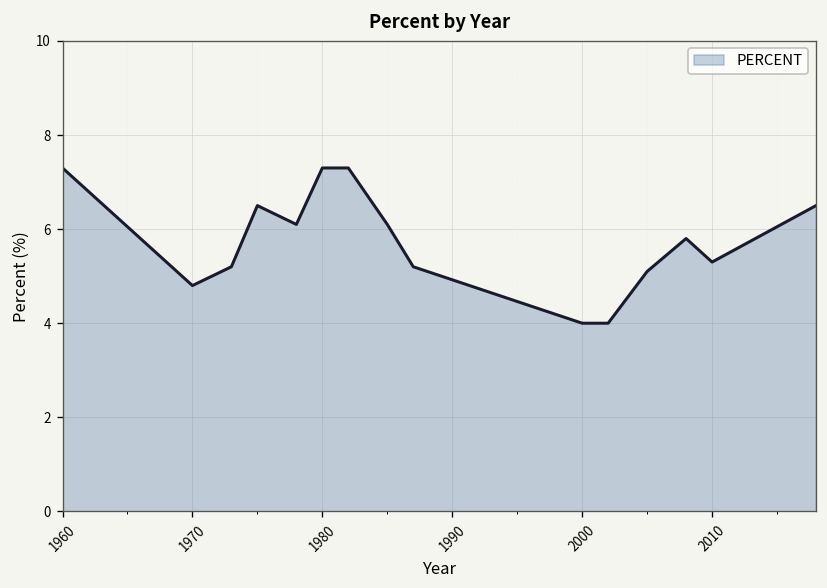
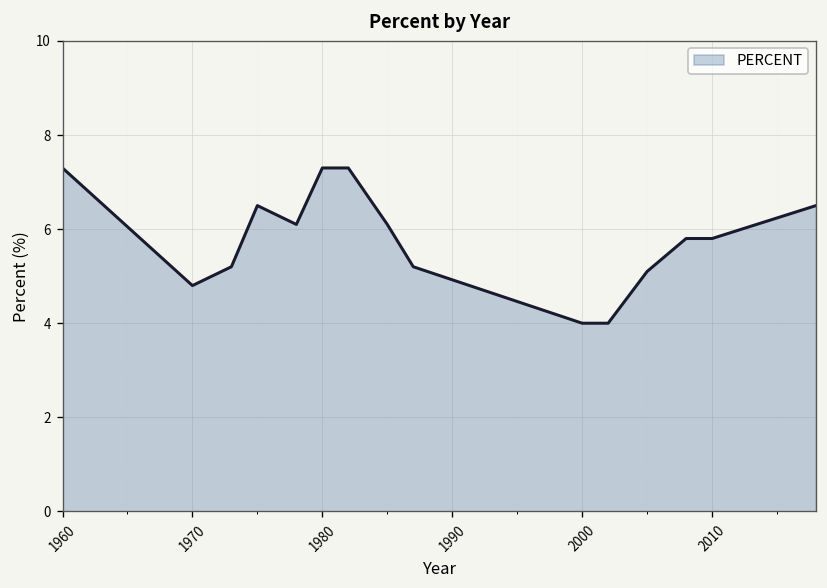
2010: 5.3 -> 5.8
